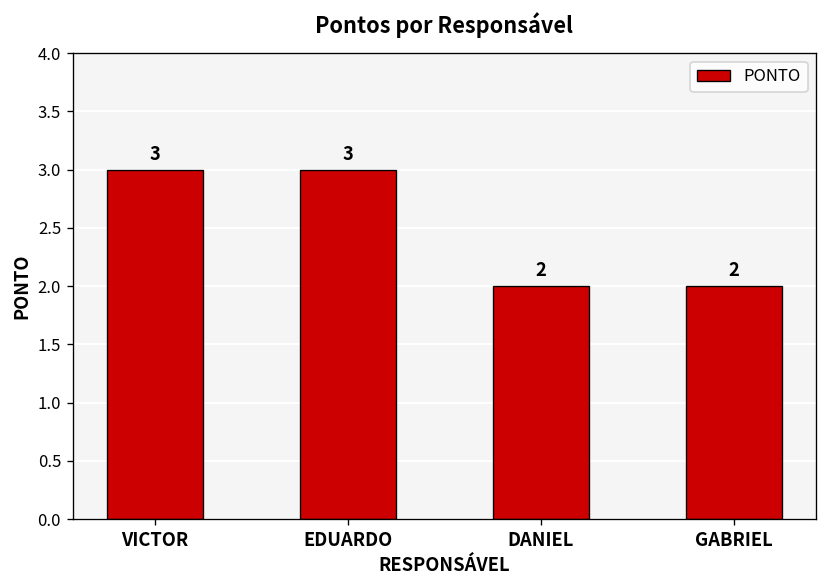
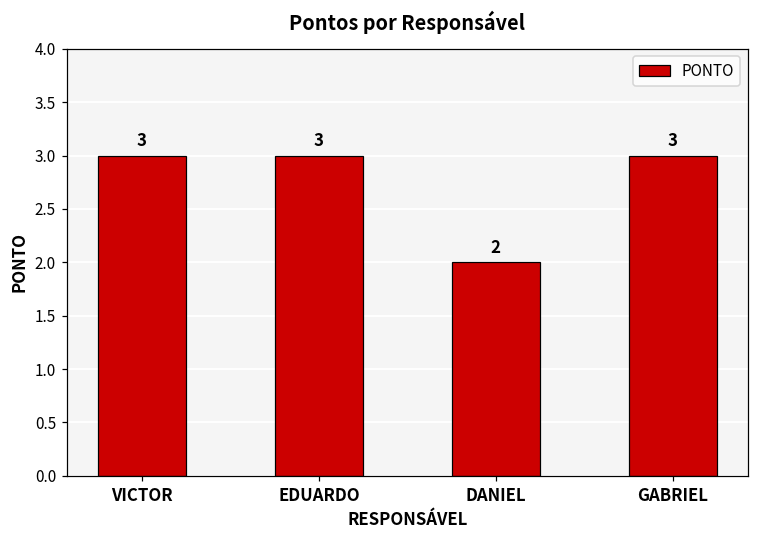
GABRIEL: 2 -> 3
